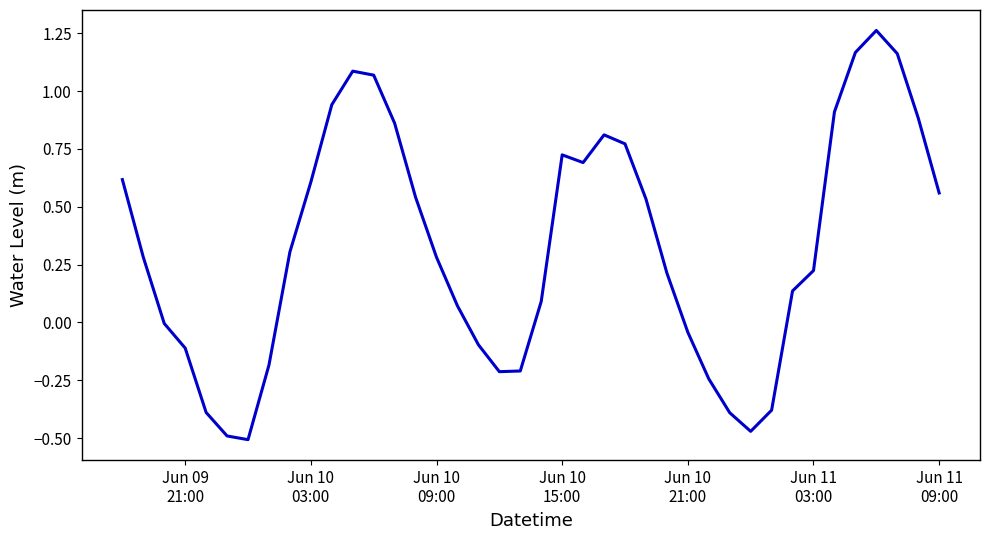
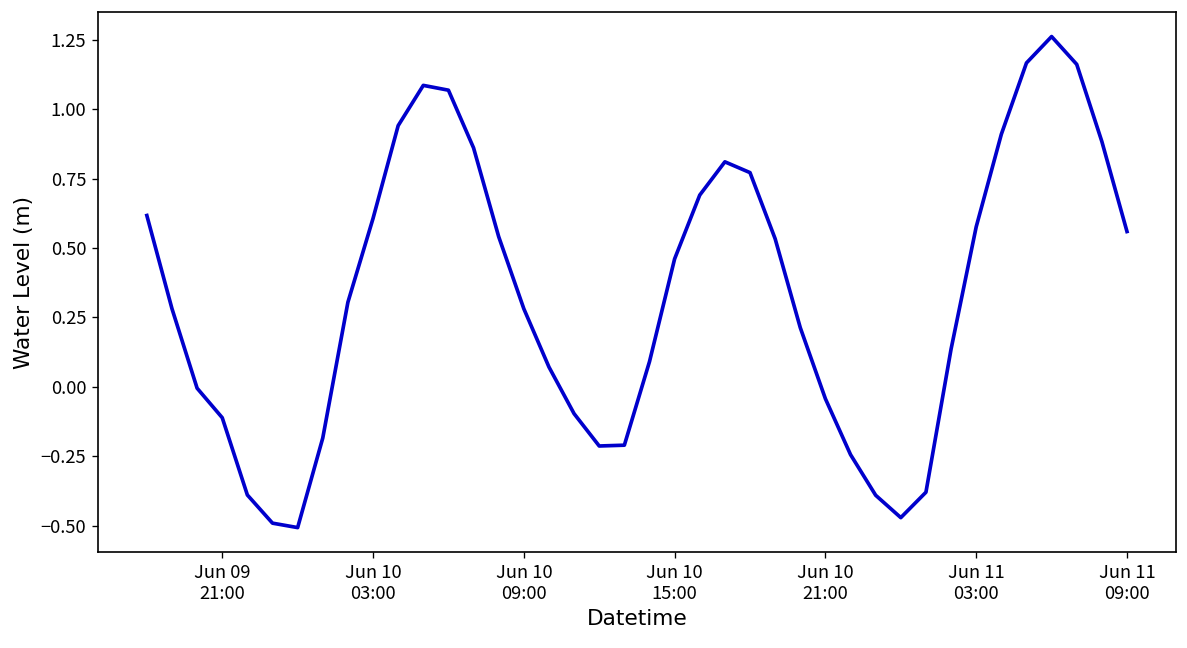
Jun 10 15:00: 0.72 -> 0.46
Jun 11 03:00: 0.22 -> 0.58
